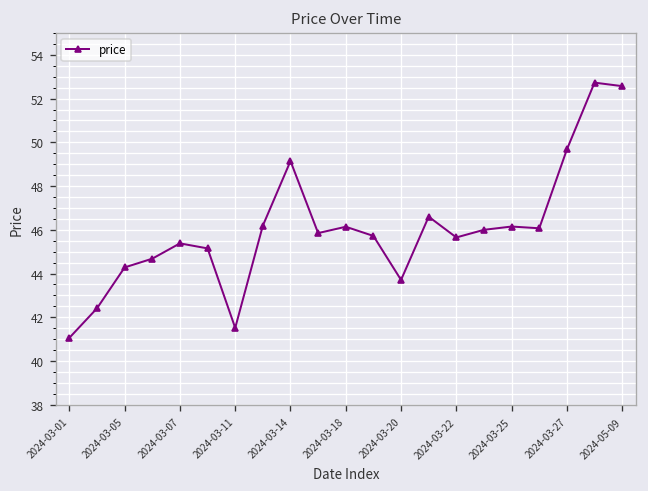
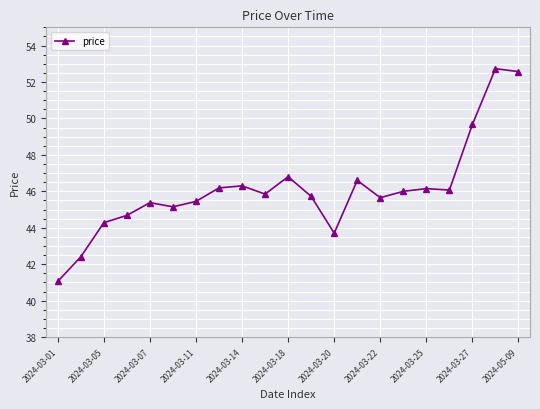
2024-03-11: 41.5 -> 45.5
2024-03-14: 49.1 -> 46.3
2024-03-18: 46.1 -> 46.8
